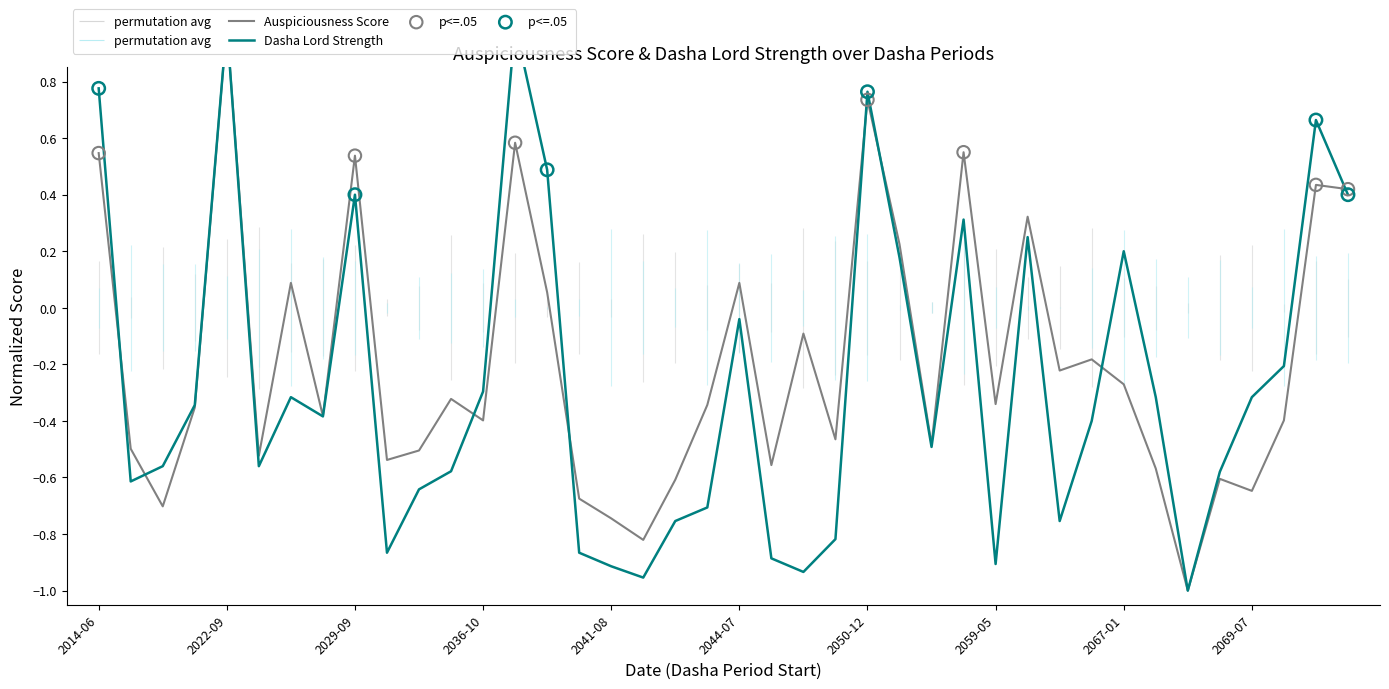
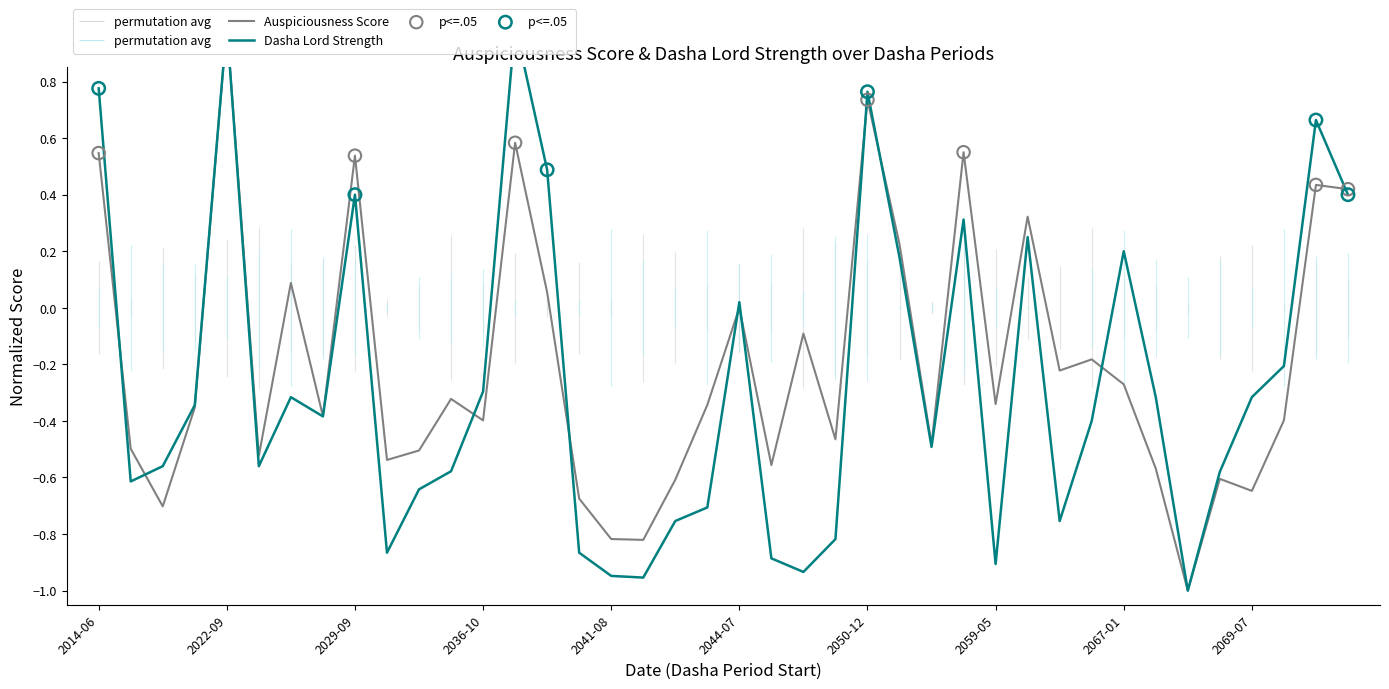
Auspiciousness Score, 2041-08: -0.74 -> -0.82
Dasha Lord Strength, 2041-08: -0.91 -> -0.95
Auspiciousness Score, 2044-07: 0.09 -> 0.00
Dasha Lord Strength, 2044-07: -0.04 -> 0.02
